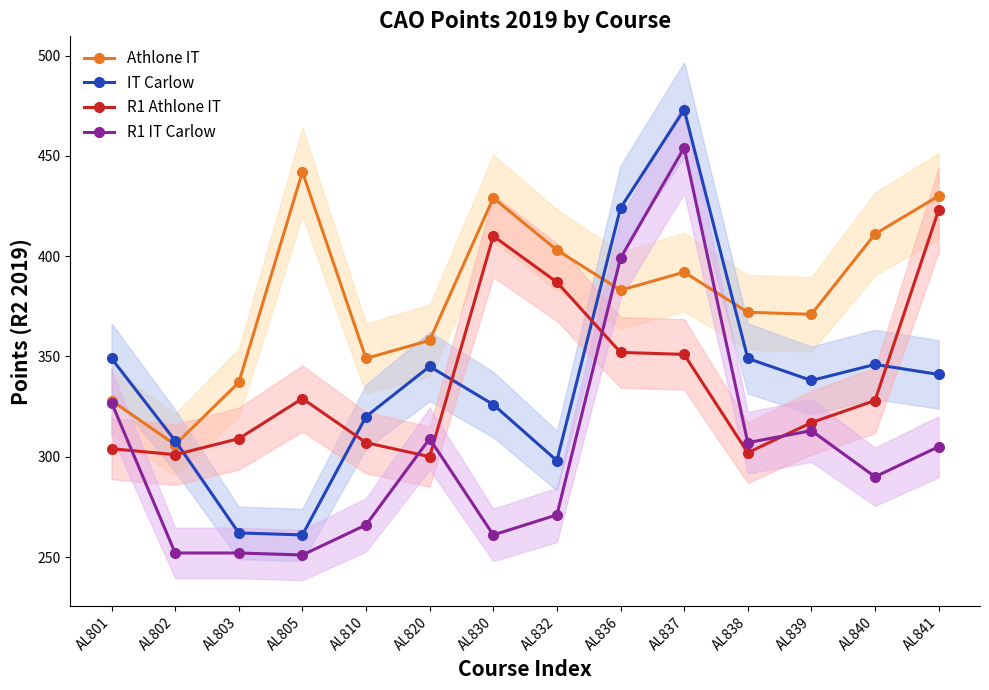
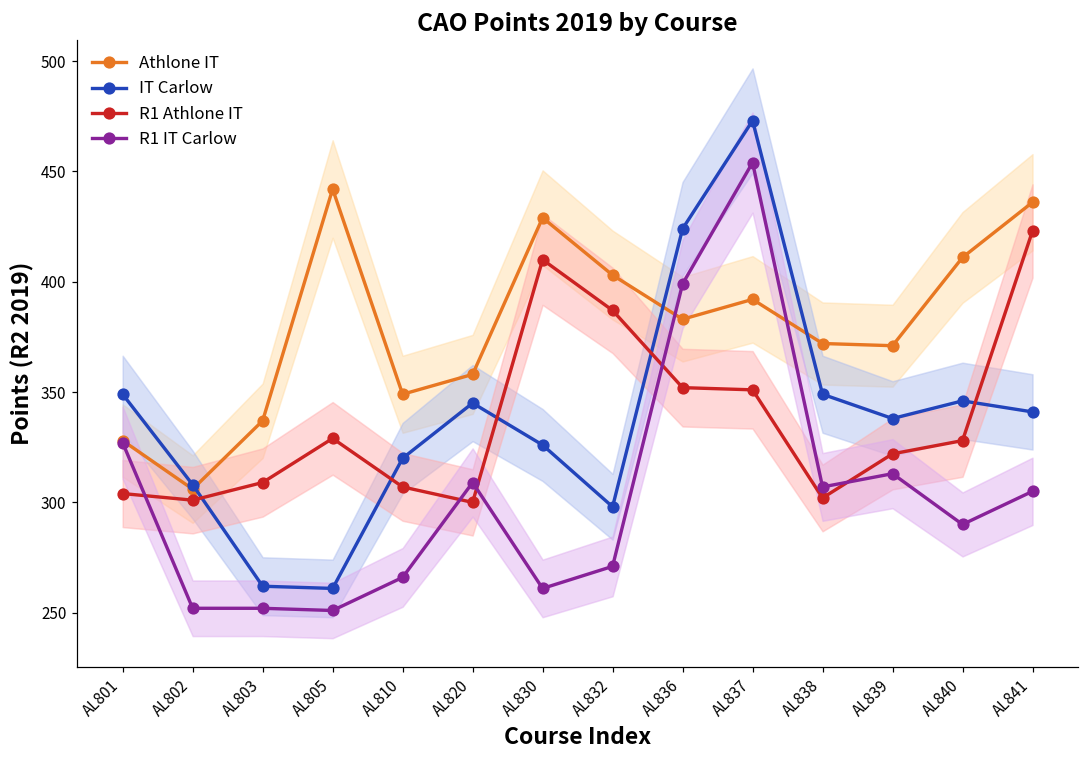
R1 Athlone IT, AL839: 317 -> 322
Athlone IT, AL841: 430 -> 436
